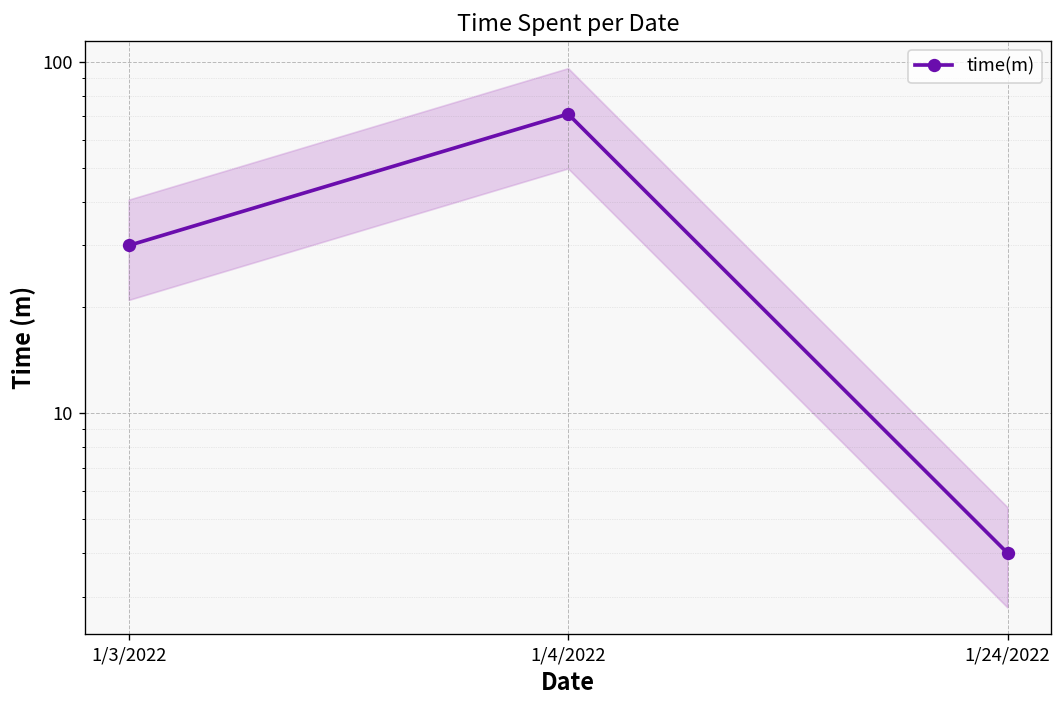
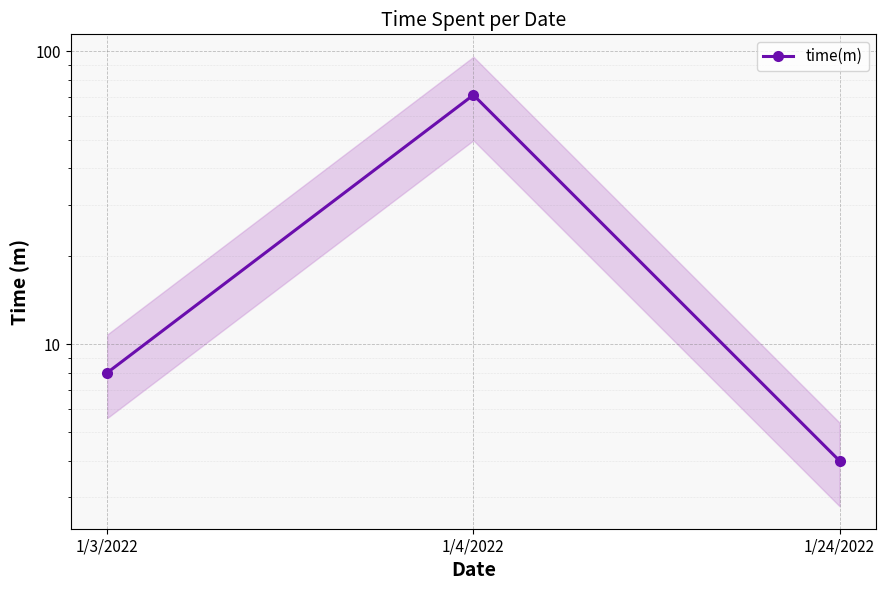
time(m), 1/3/2022: 30 -> 8
